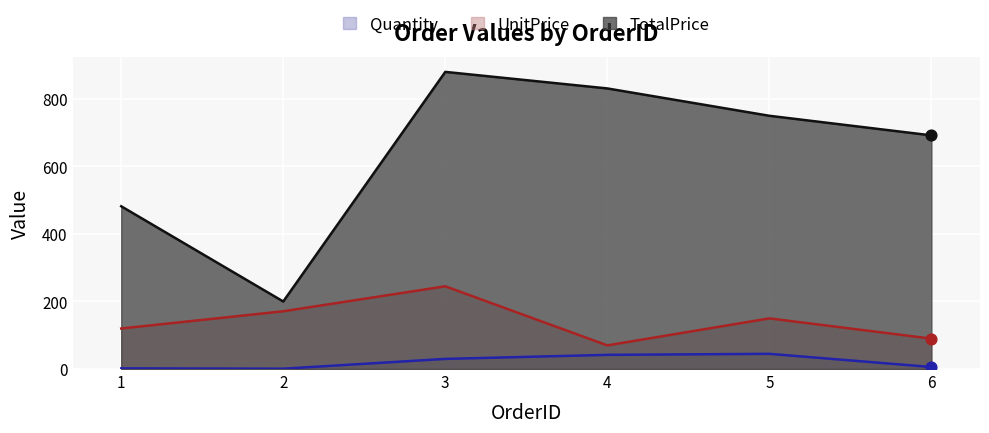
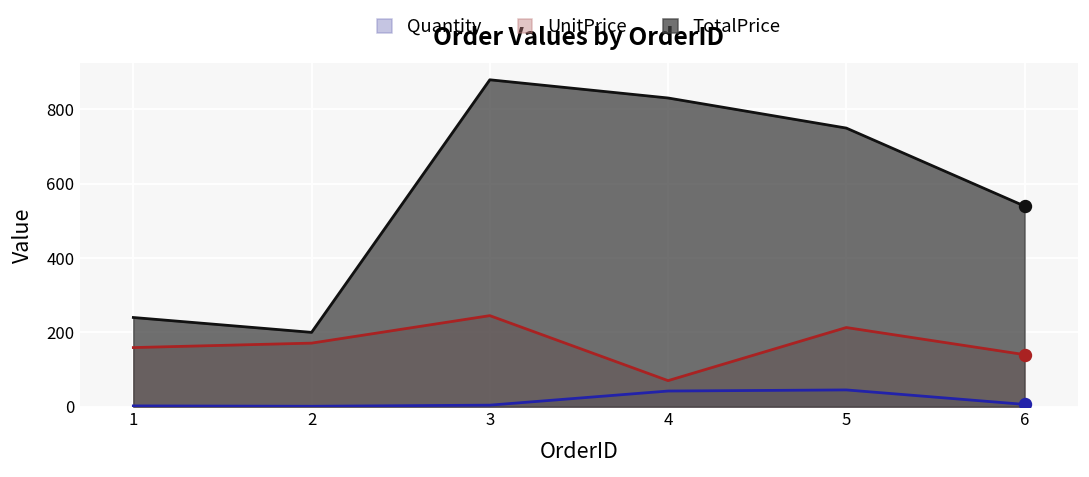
UnitPrice, 1: 120 -> 160
TotalPrice, 1: 480 -> 240
Quantity, 3: 30 -> 0
UnitPrice, 5: 150 -> 210
UnitPrice, 6: 90 -> 140
TotalPrice, 6: 690 -> 540
